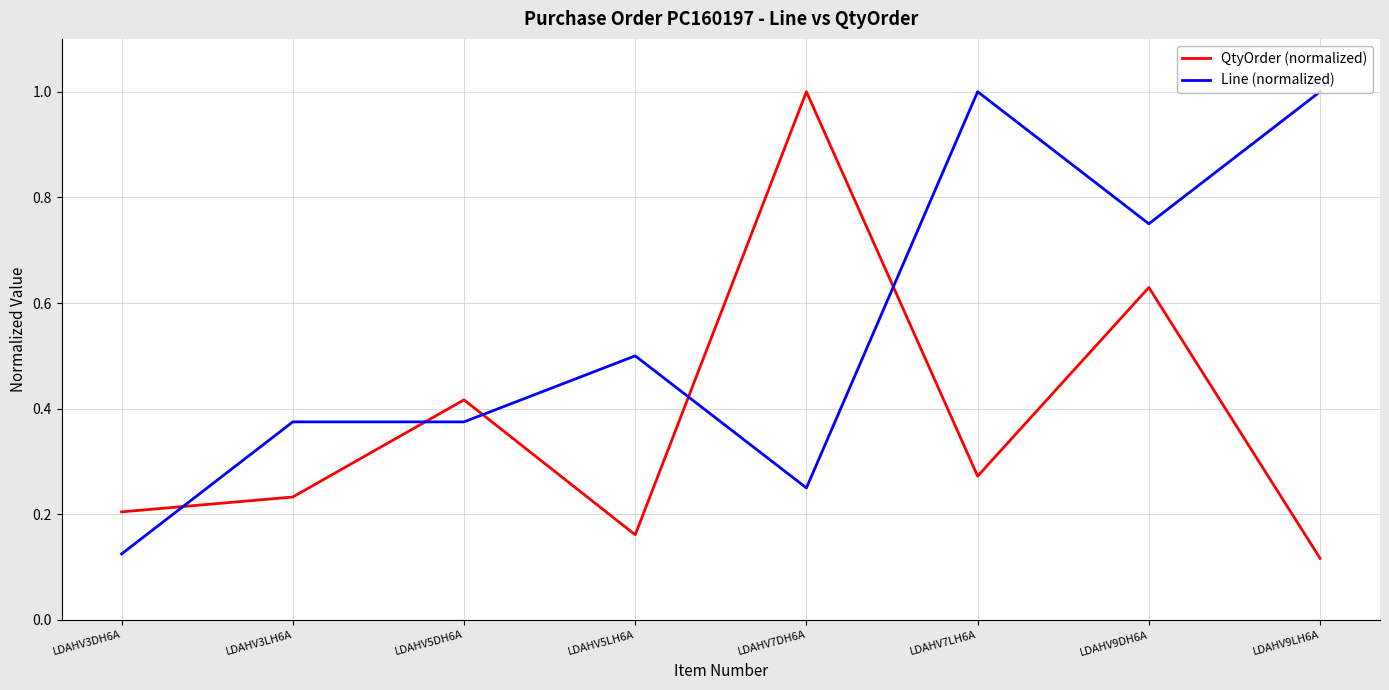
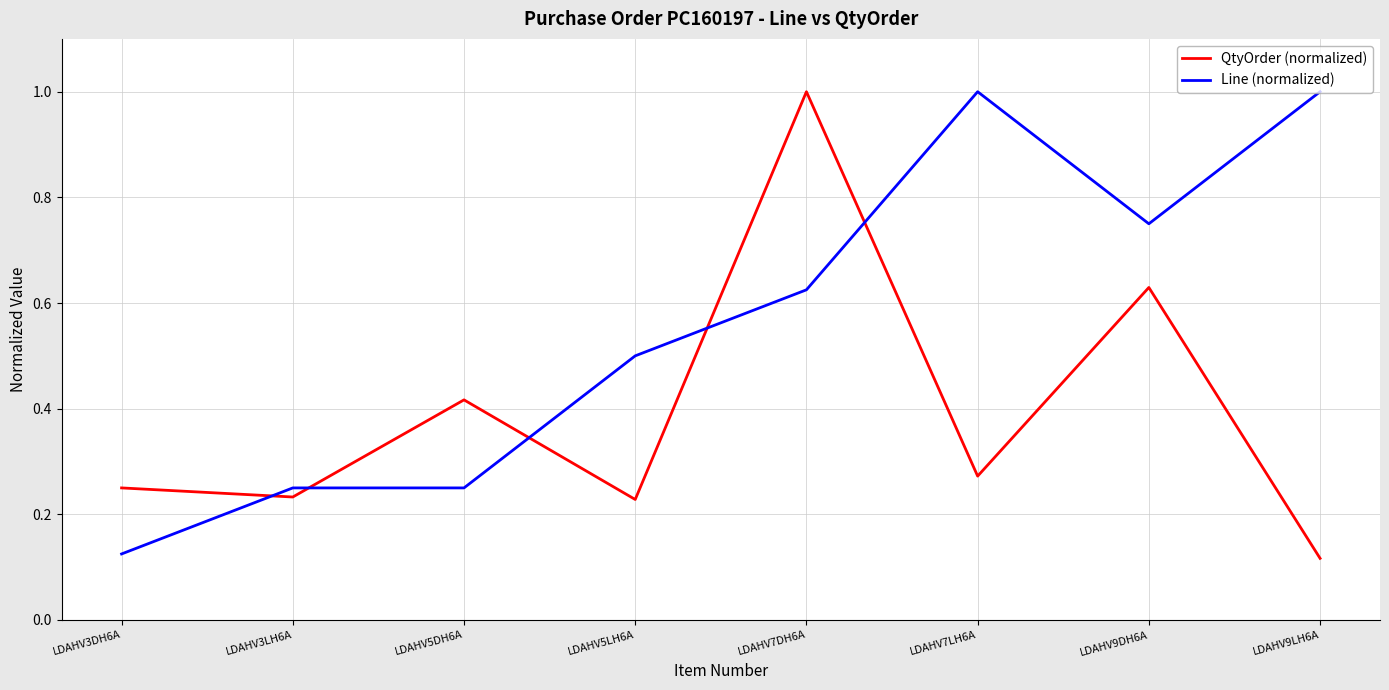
QtyOrder (normalized), LDAHV3DH6A: 0.20 -> 0.25
Line (normalized), LDAHV3LH6A: 0.38 -> 0.25
Line (normalized), LDAHV5DH6A: 0.38 -> 0.25
QtyOrder (normalized), LDAHV5LH6A: 0.16 -> 0.23
Line (normalized), LDAHV7DH6A: 0.25 -> 0.63
